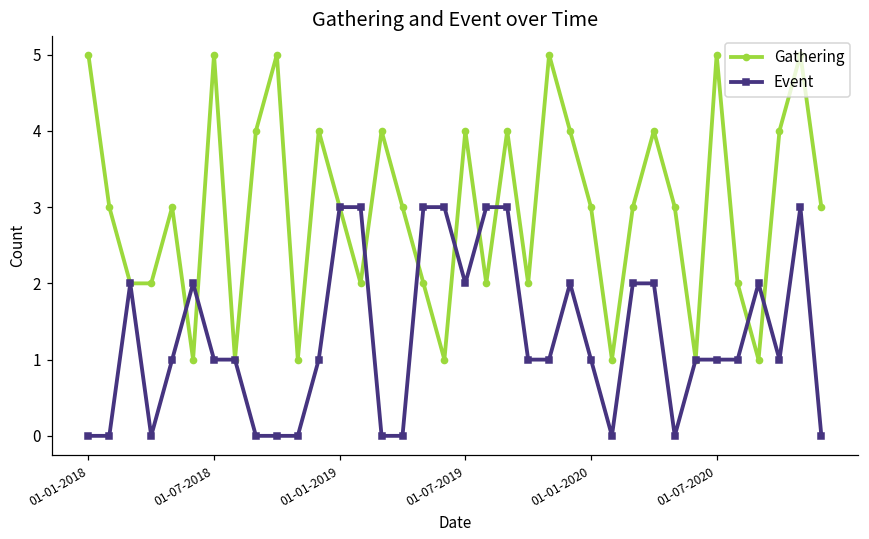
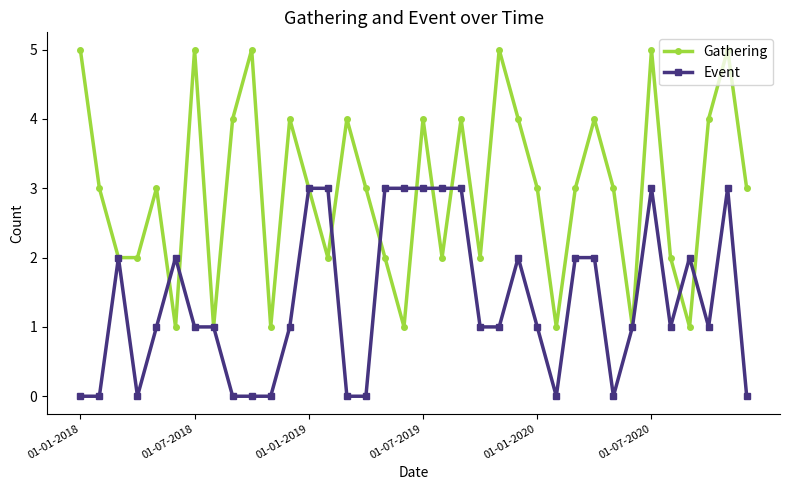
Event, 01-07-2019: 2 -> 3
Event, 01-07-2020: 1 -> 3
